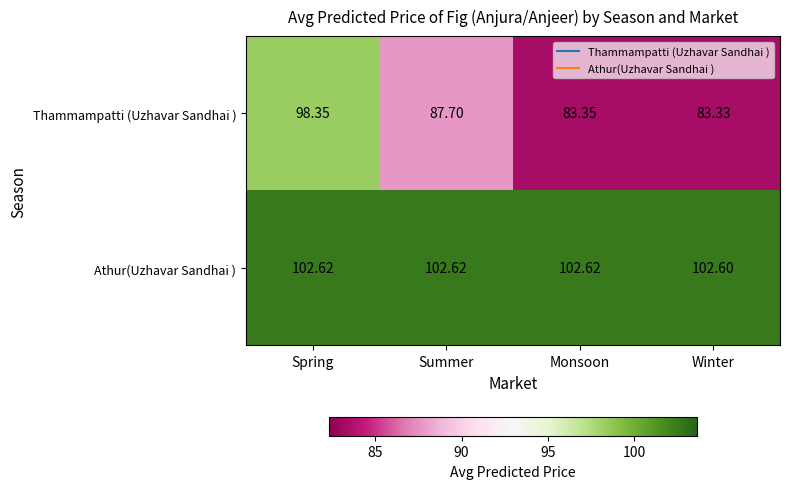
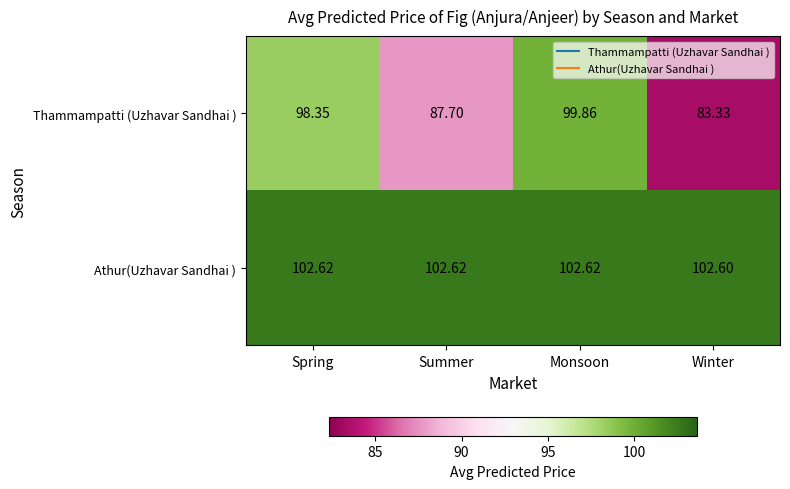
Thammampatti (Uzhavar Sandhai ), Monsoon: 83.35 -> 99.86
